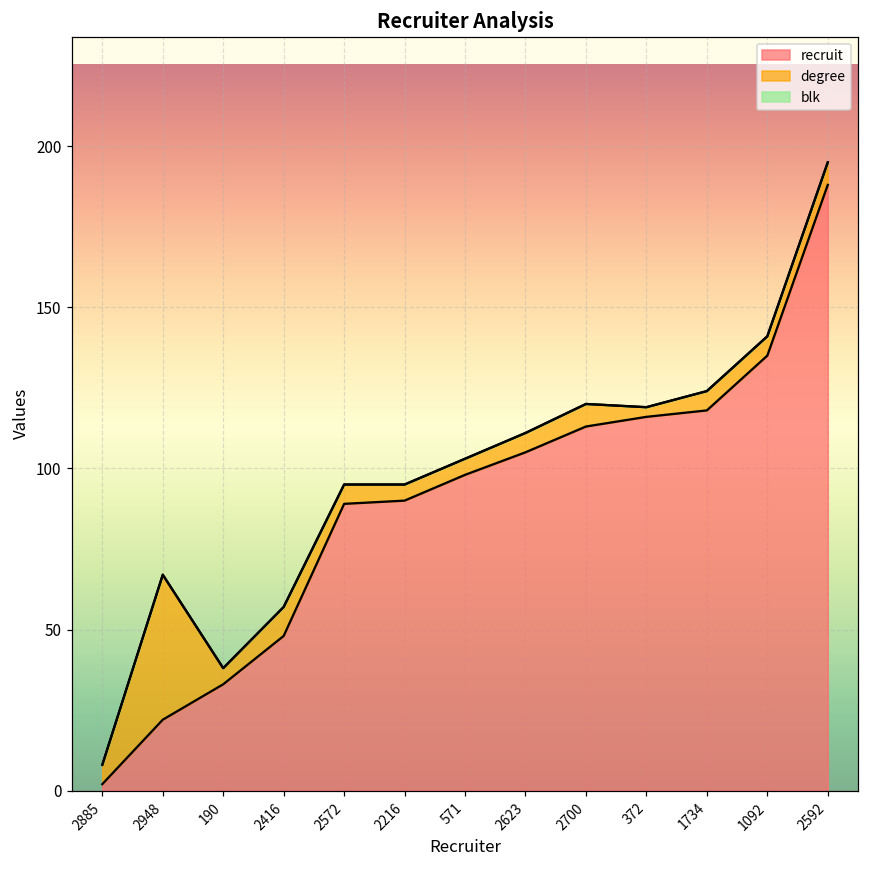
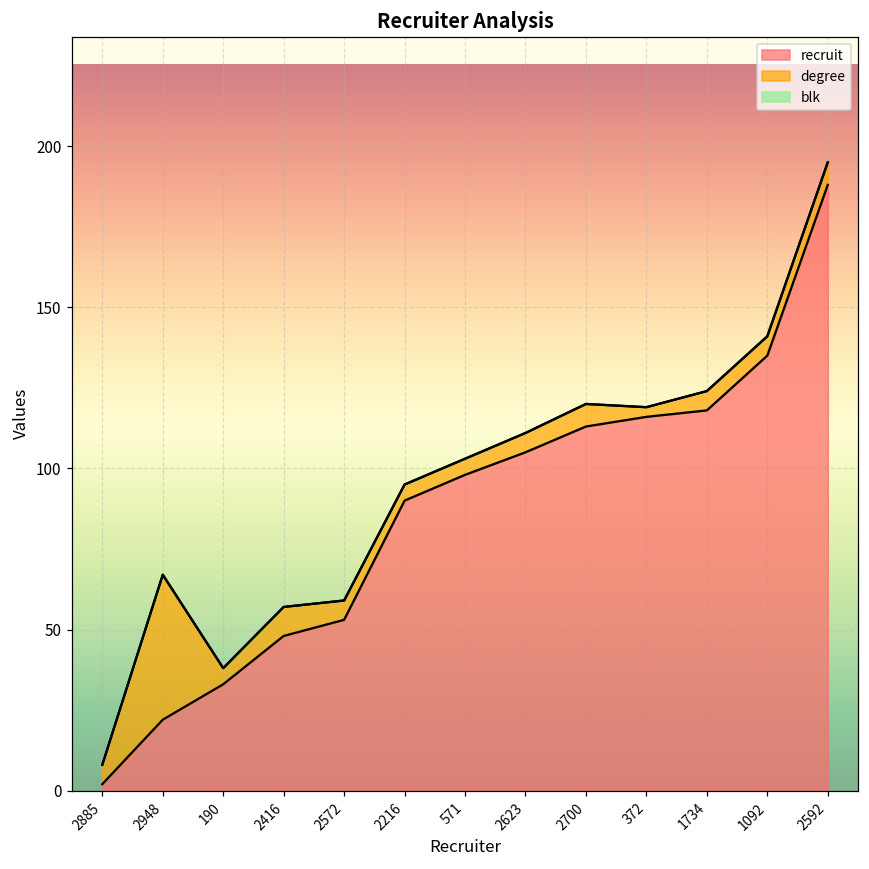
recruit, 2572: 89 -> 53
